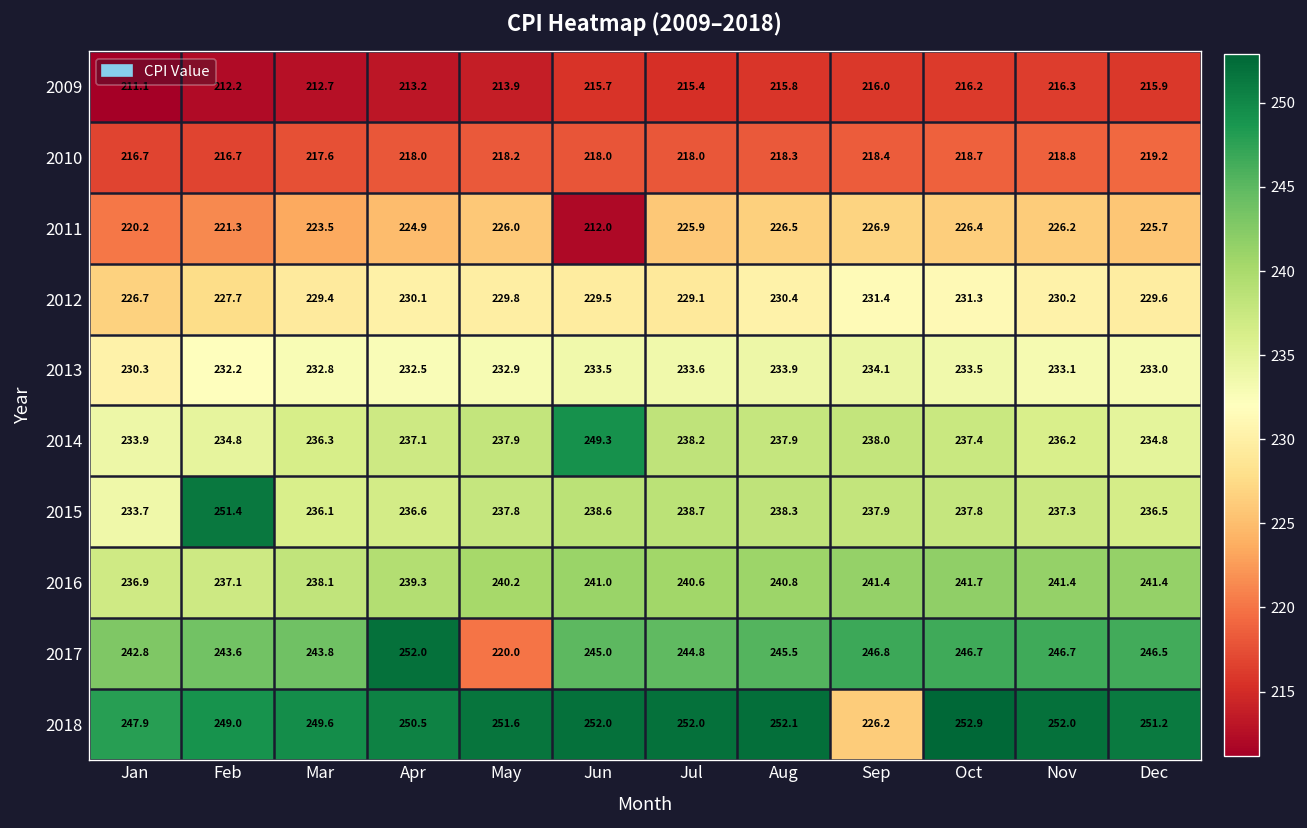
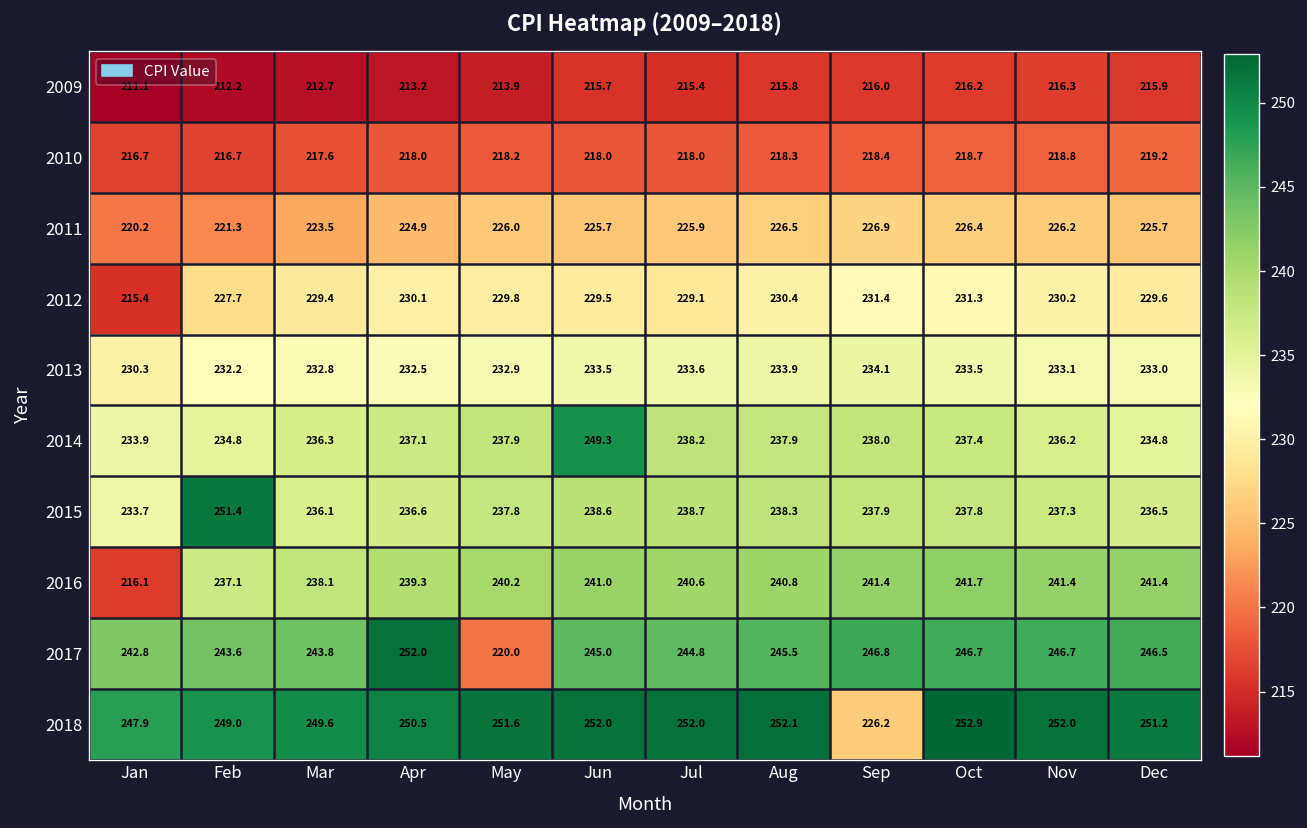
2011, Jun: 212.0 -> 225.7
2012, Jan: 226.7 -> 215.4
2016, Jan: 236.9 -> 216.1
